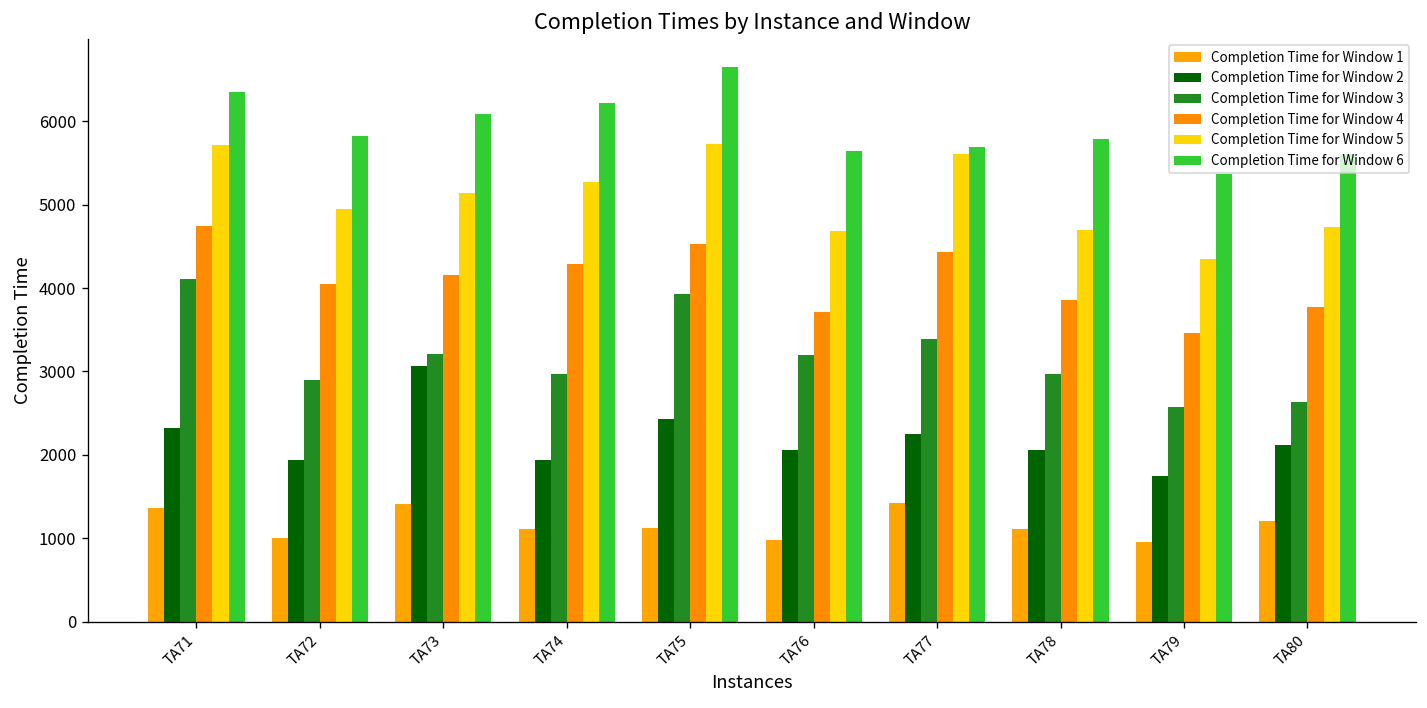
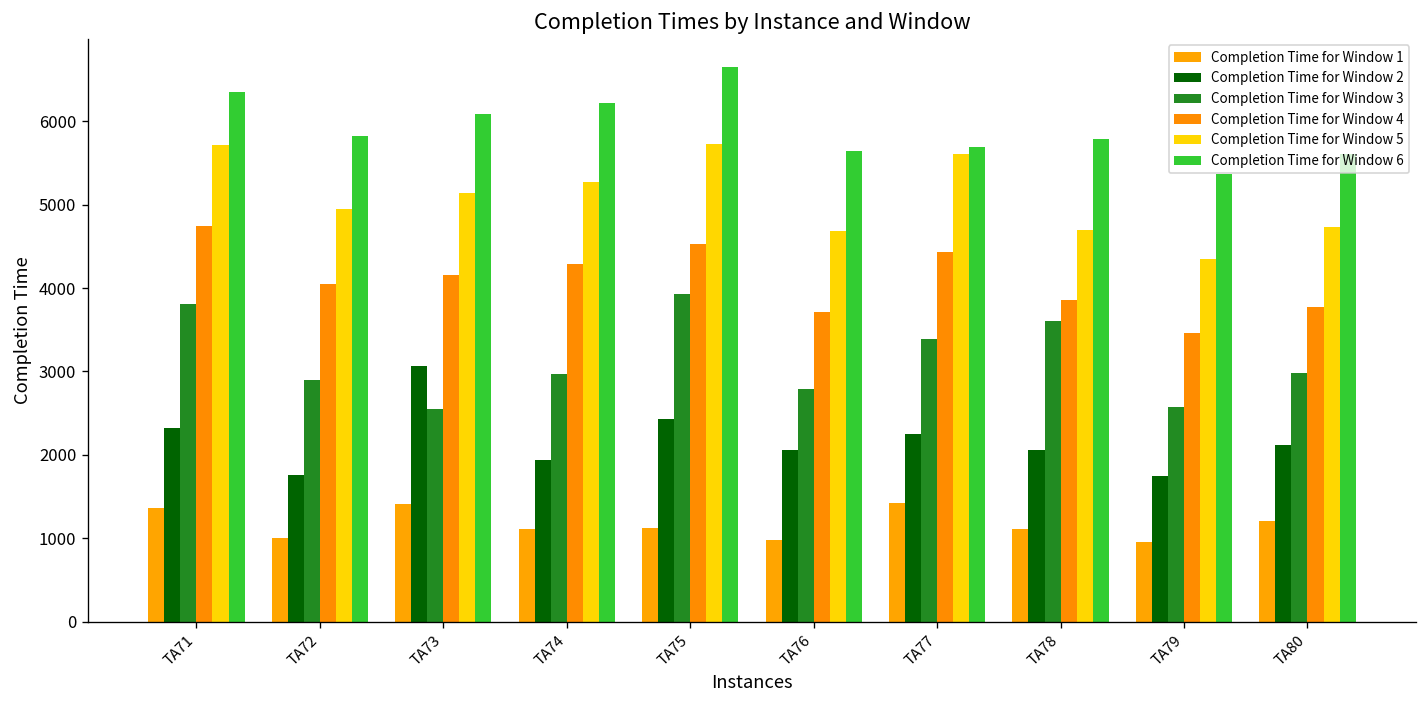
Completion Time for Window 3, TA71: 4100 -> 3800
Completion Time for Window 2, TA72: 1900 -> 1800
Completion Time for Window 3, TA73: 3200 -> 2500
Completion Time for Window 3, TA76: 3200 -> 2800
Completion Time for Window 3, TA78: 3000 -> 3600
Completion Time for Window 3, TA80: 2600 -> 3000
